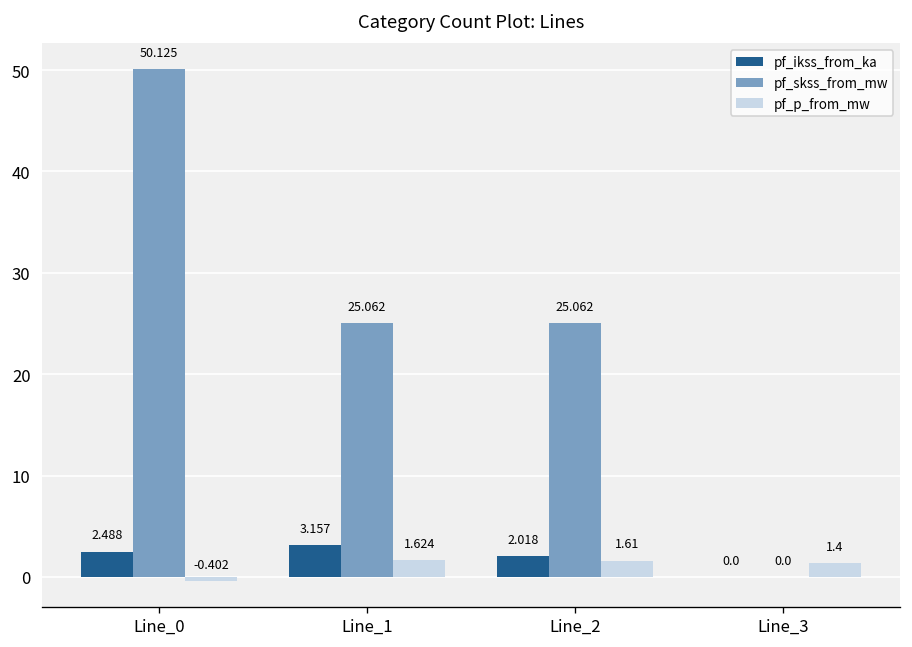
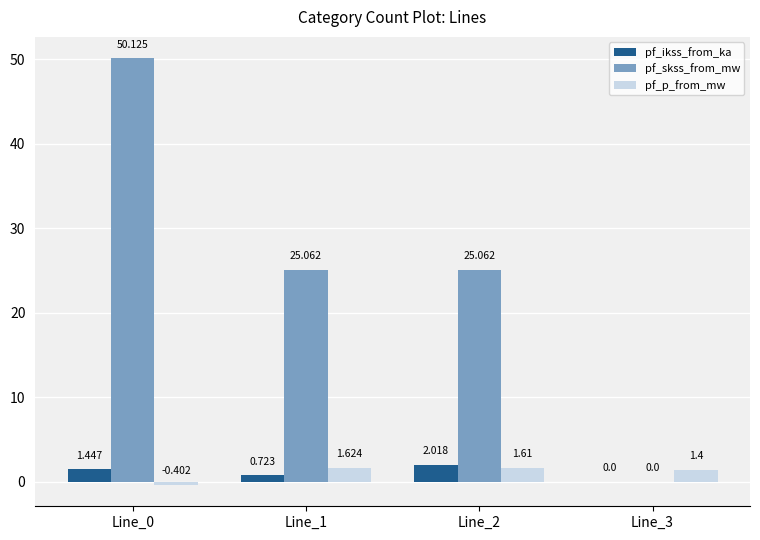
pf_ikss_from_ka, Line_0: 2.488 -> 1.447
pf_ikss_from_ka, Line_1: 3.157 -> 0.723
